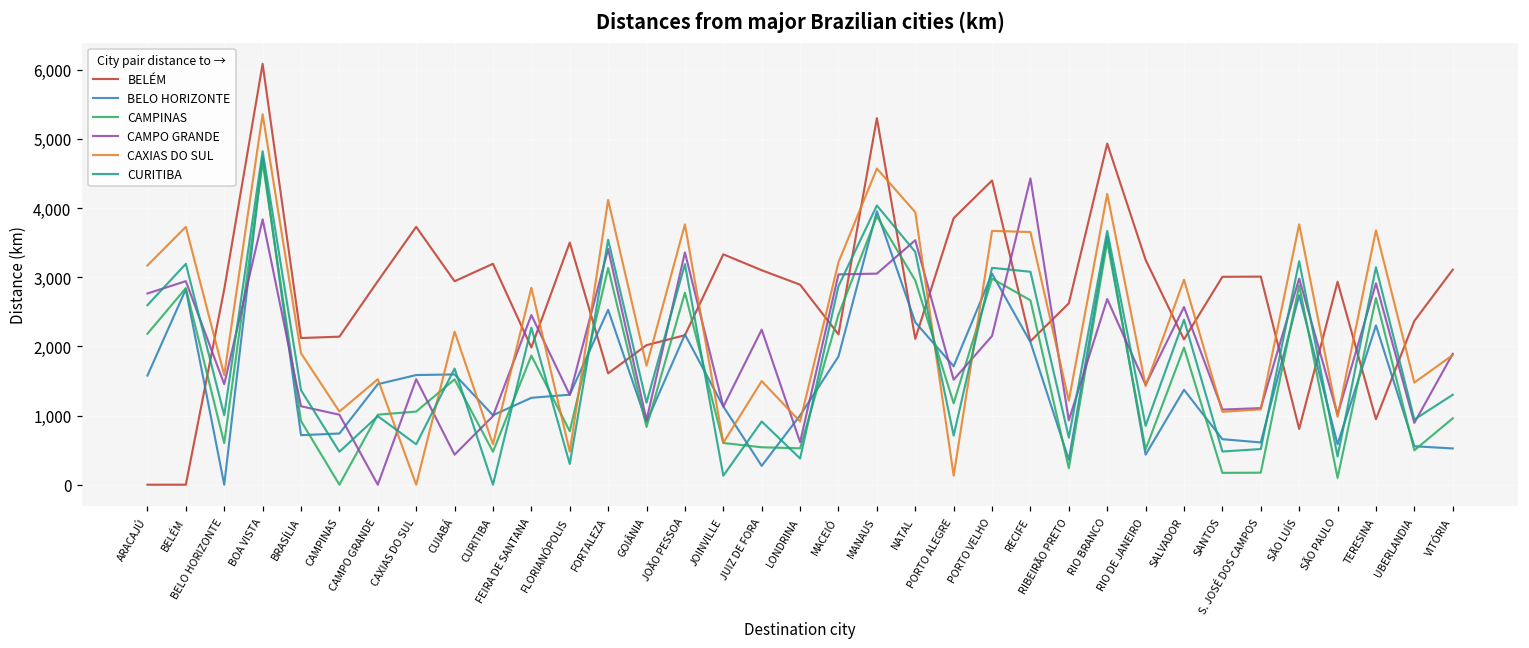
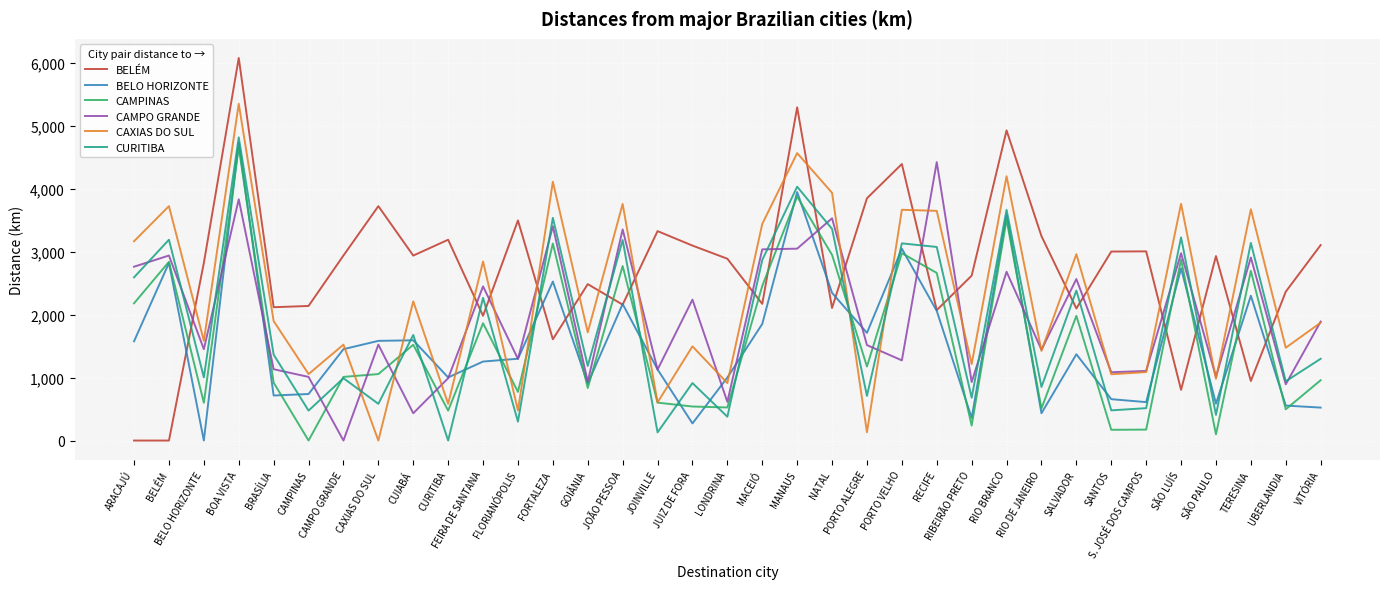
BELÉM, GOIÂNIA: 2,000 -> 2,500
CAXIAS DO SUL, MACEIÓ: 3,200 -> 3,400
CAMPO GRANDE, PORTO VELHO: 2,200 -> 1,300
